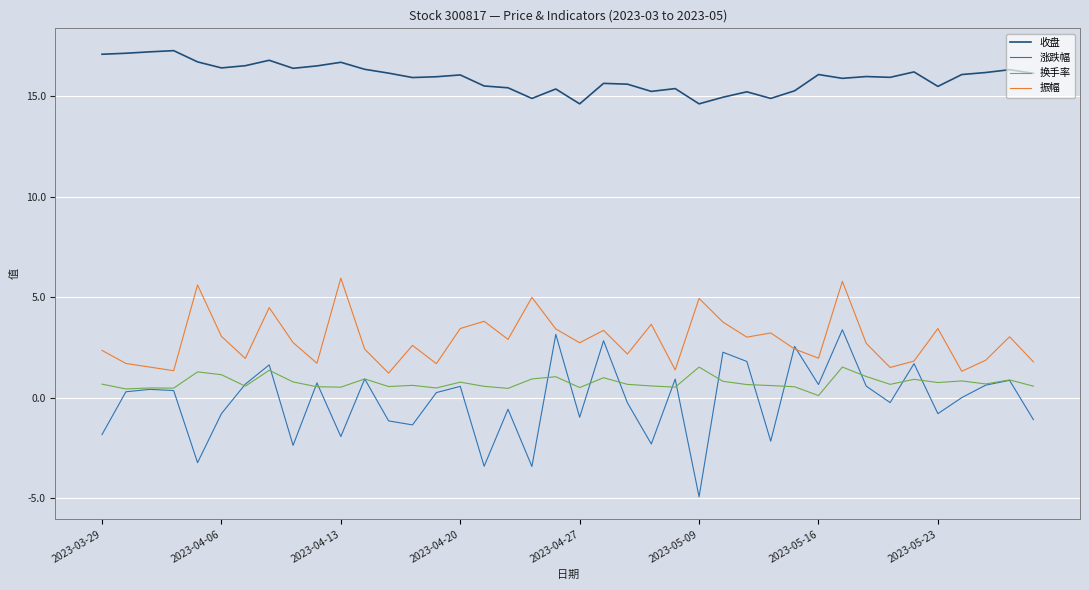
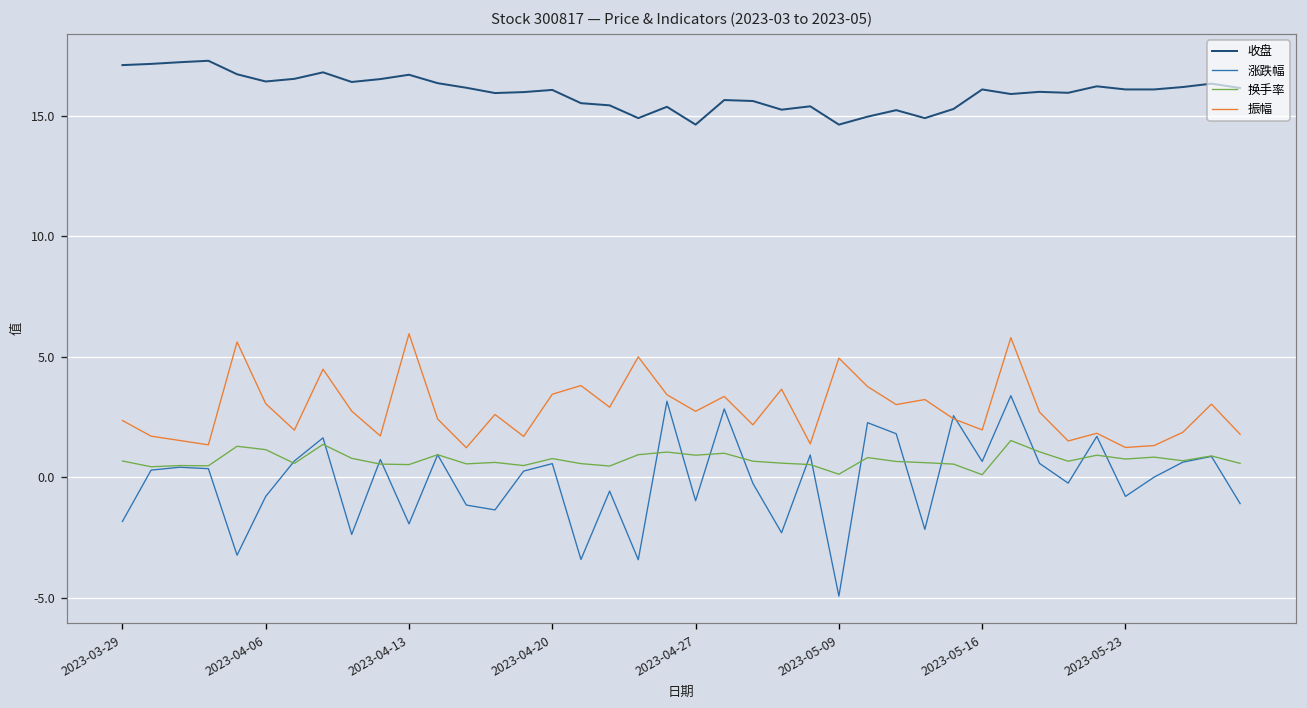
换手率, 2023-04-27: 0.5 -> 0.9
换手率, 2023-05-09: 1.5 -> 0.1
收盘, 2023-05-23: 15.5 -> 16.1
振幅, 2023-05-23: 3.4 -> 1.2
